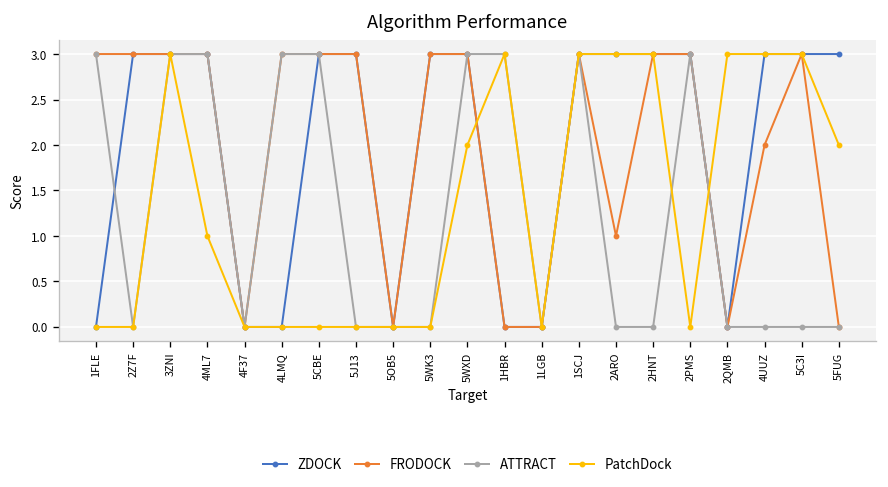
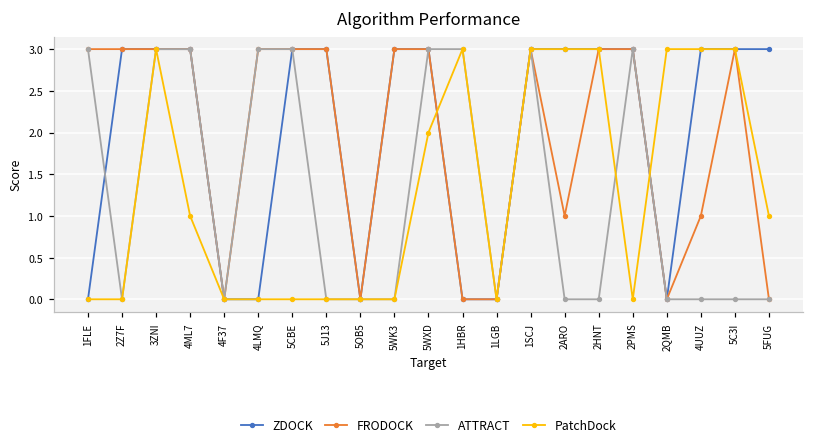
FRODOCK, 4UUZ: 2 -> 1
PatchDock, 5FUG: 2 -> 1
